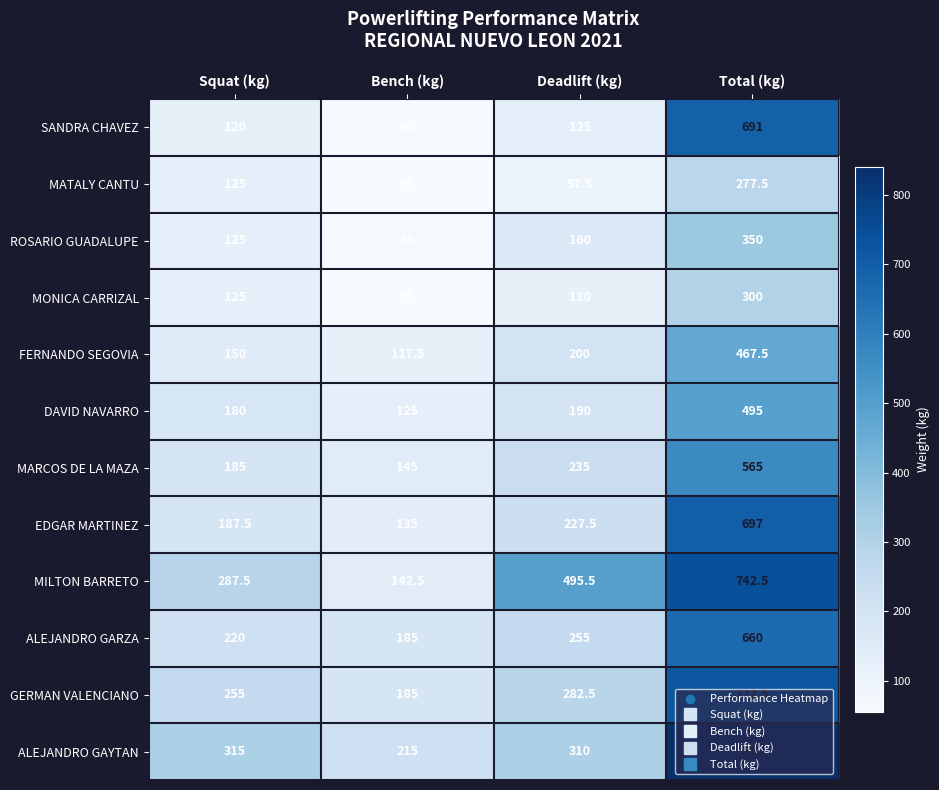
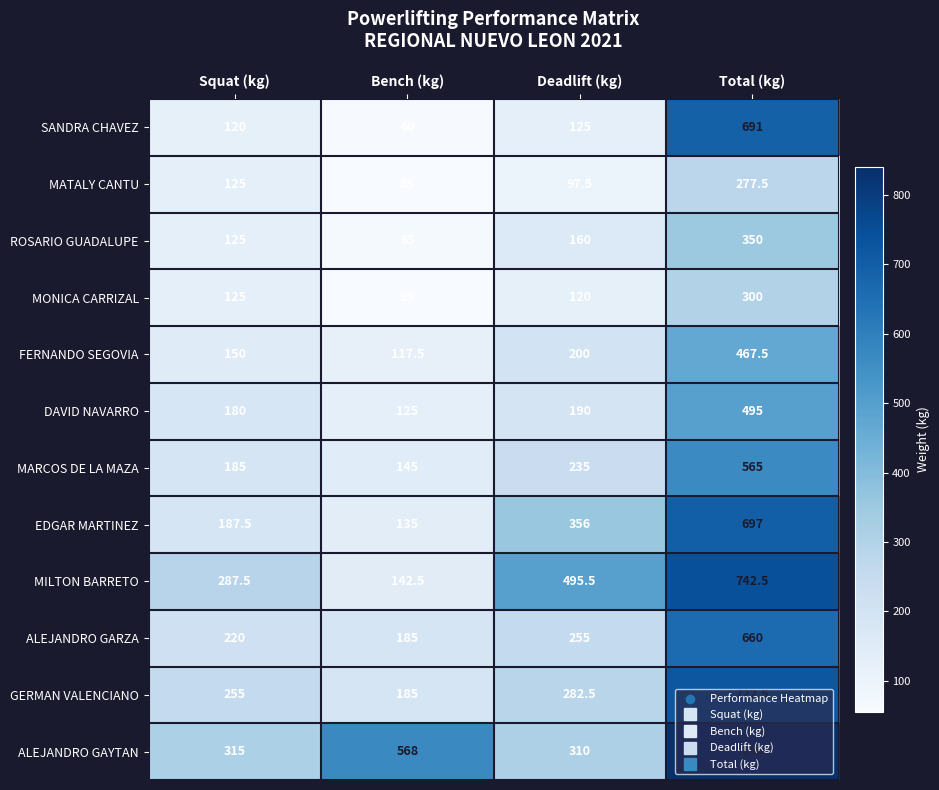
EDGAR MARTINEZ, Deadlift (kg): 227.5 -> 356
ALEJANDRO GAYTAN, Bench (kg): 215 -> 568
